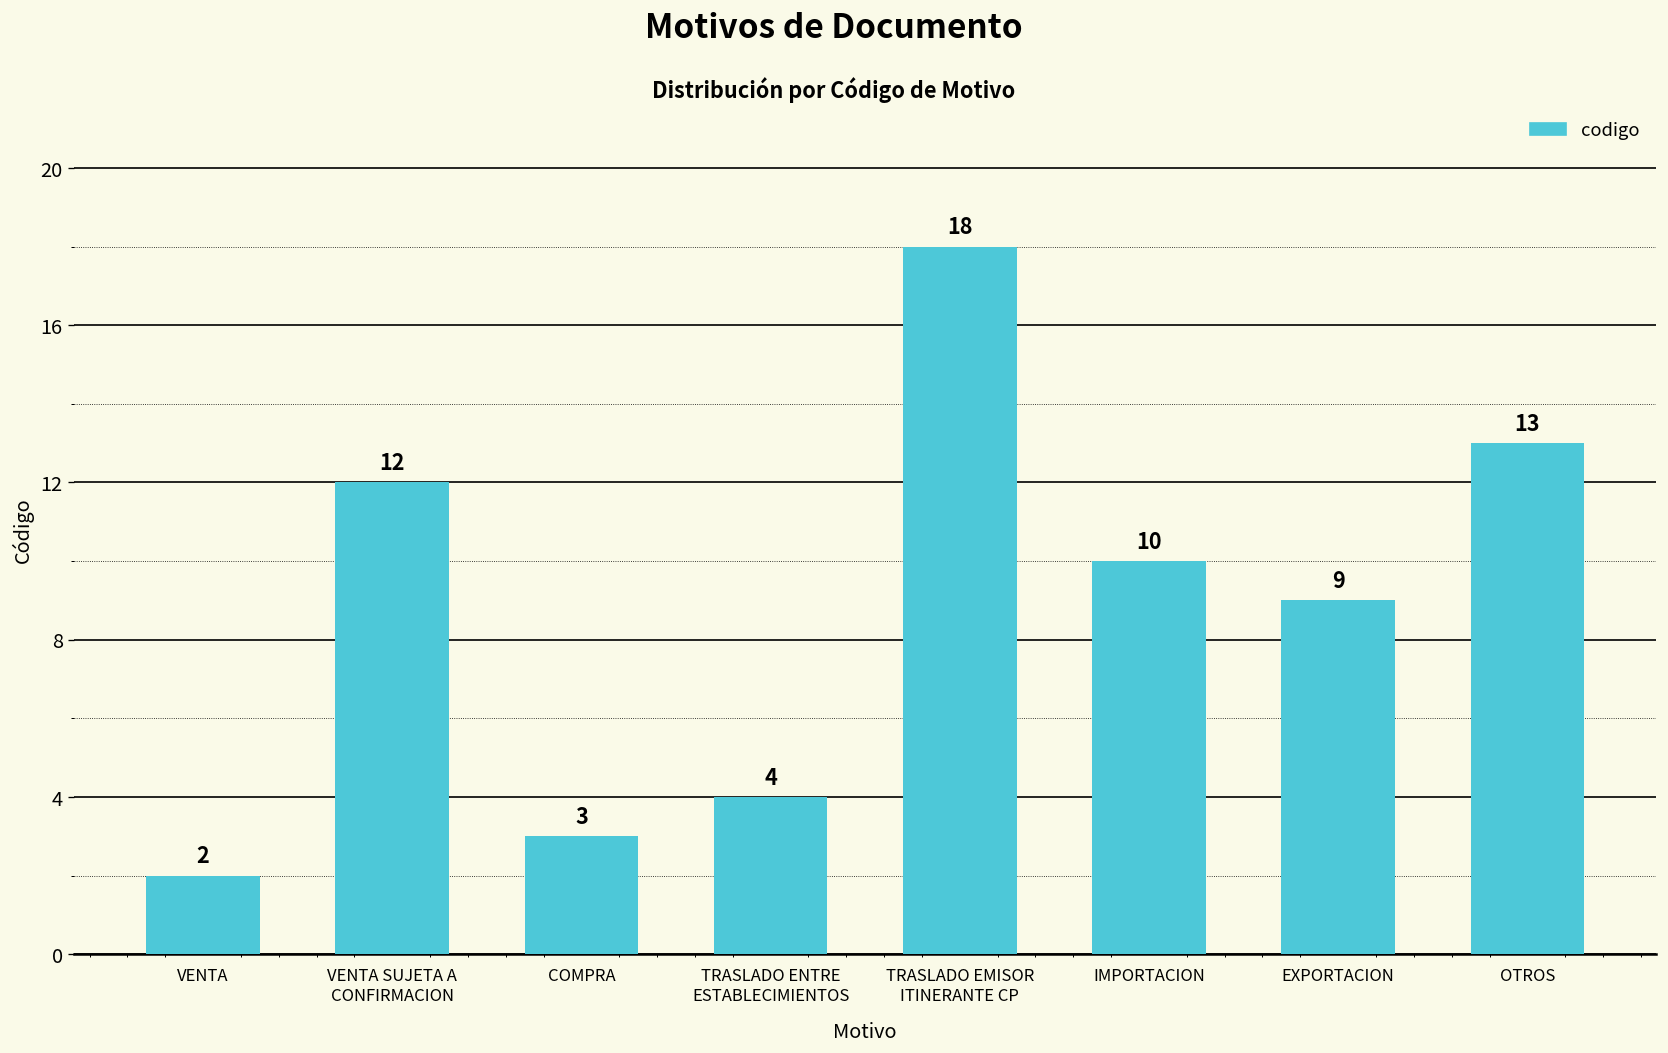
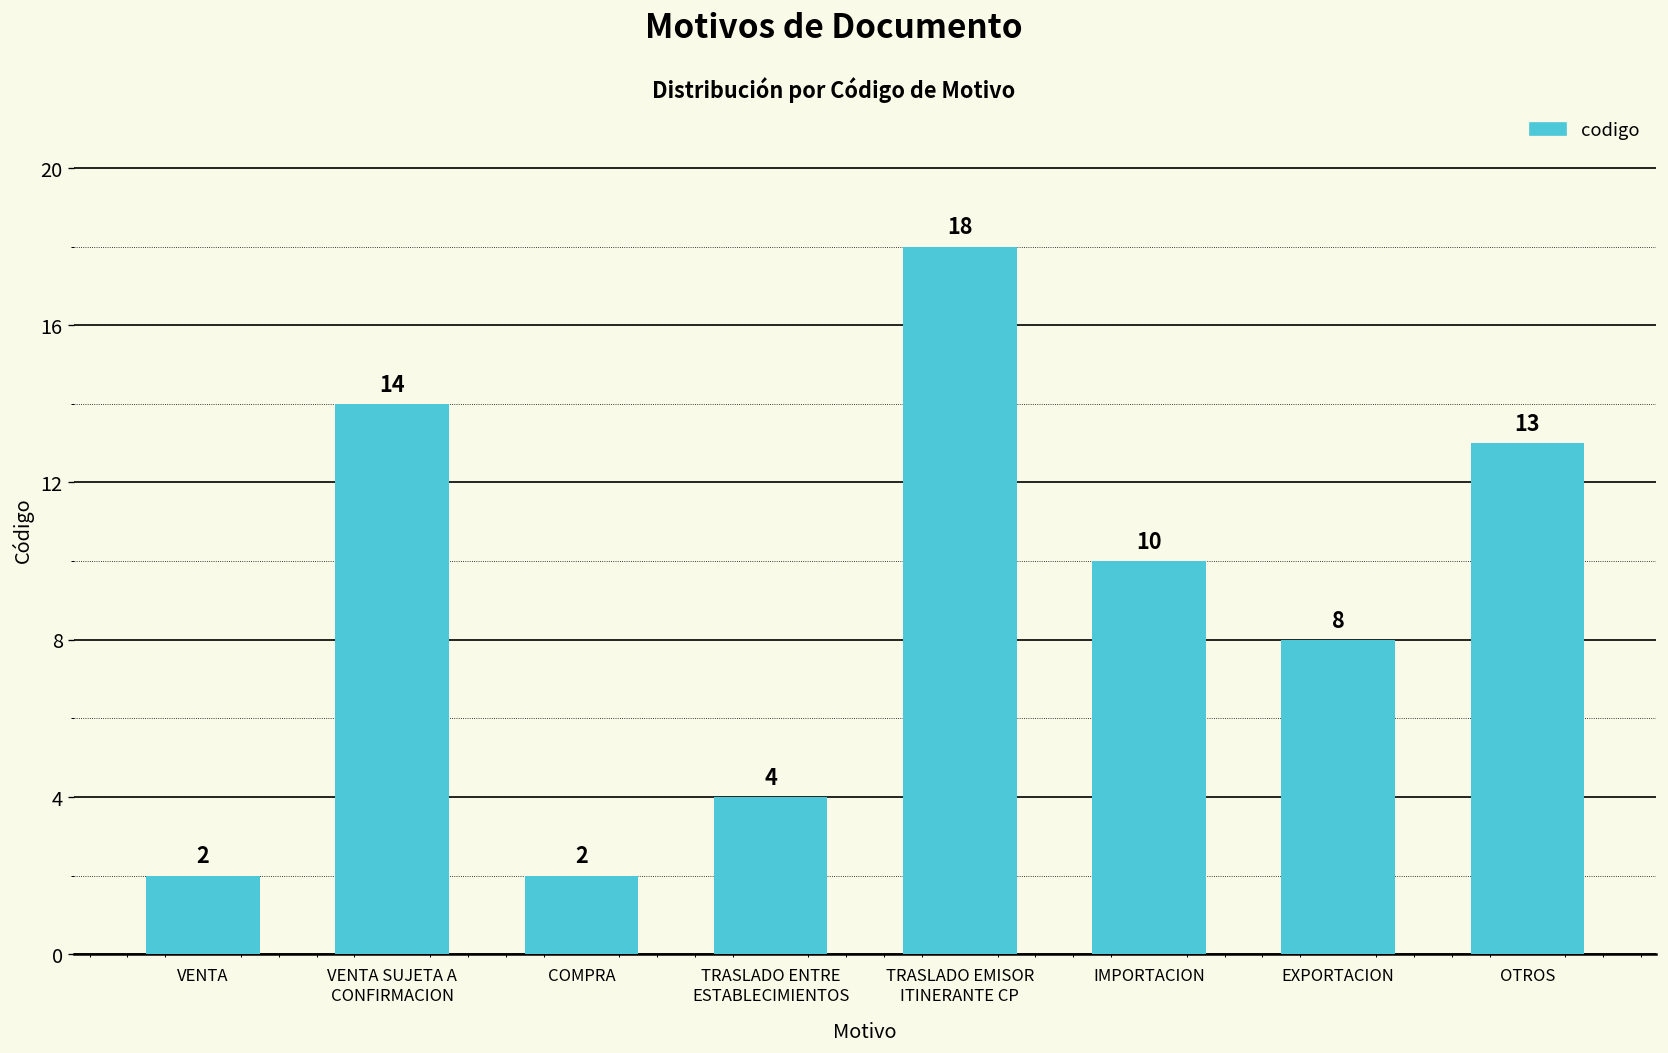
VENTA SUJETA A CONFIRMACION: 12 -> 14
COMPRA: 3 -> 2
EXPORTACION: 9 -> 8
